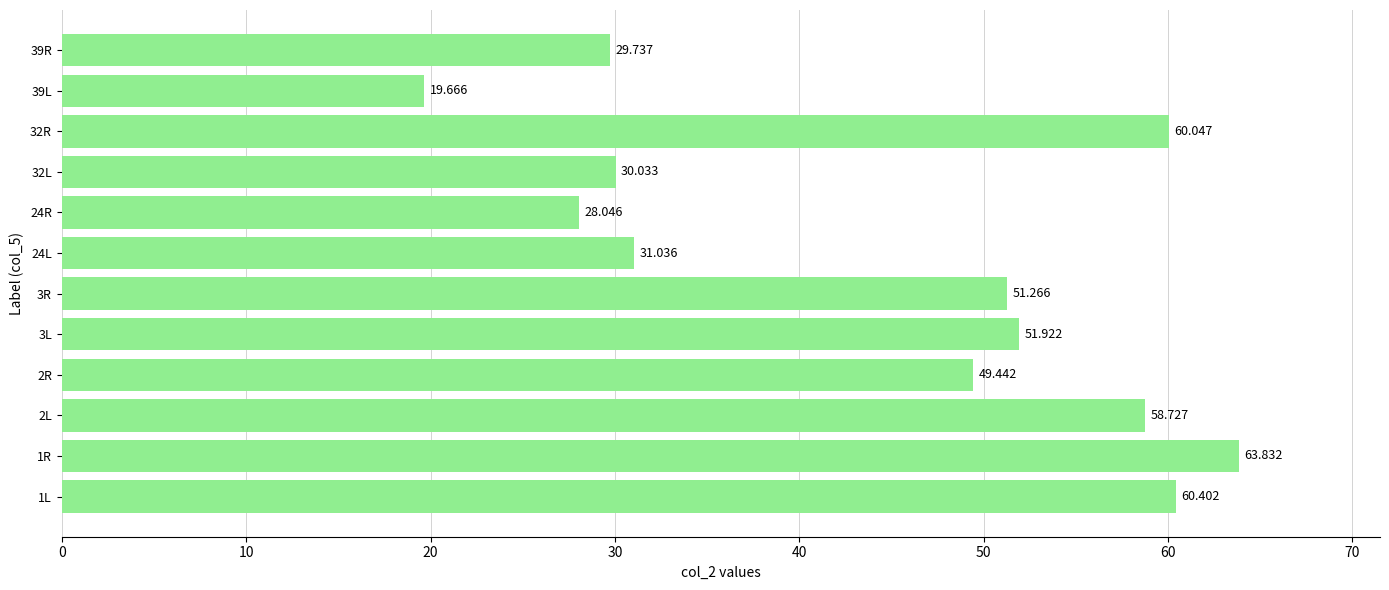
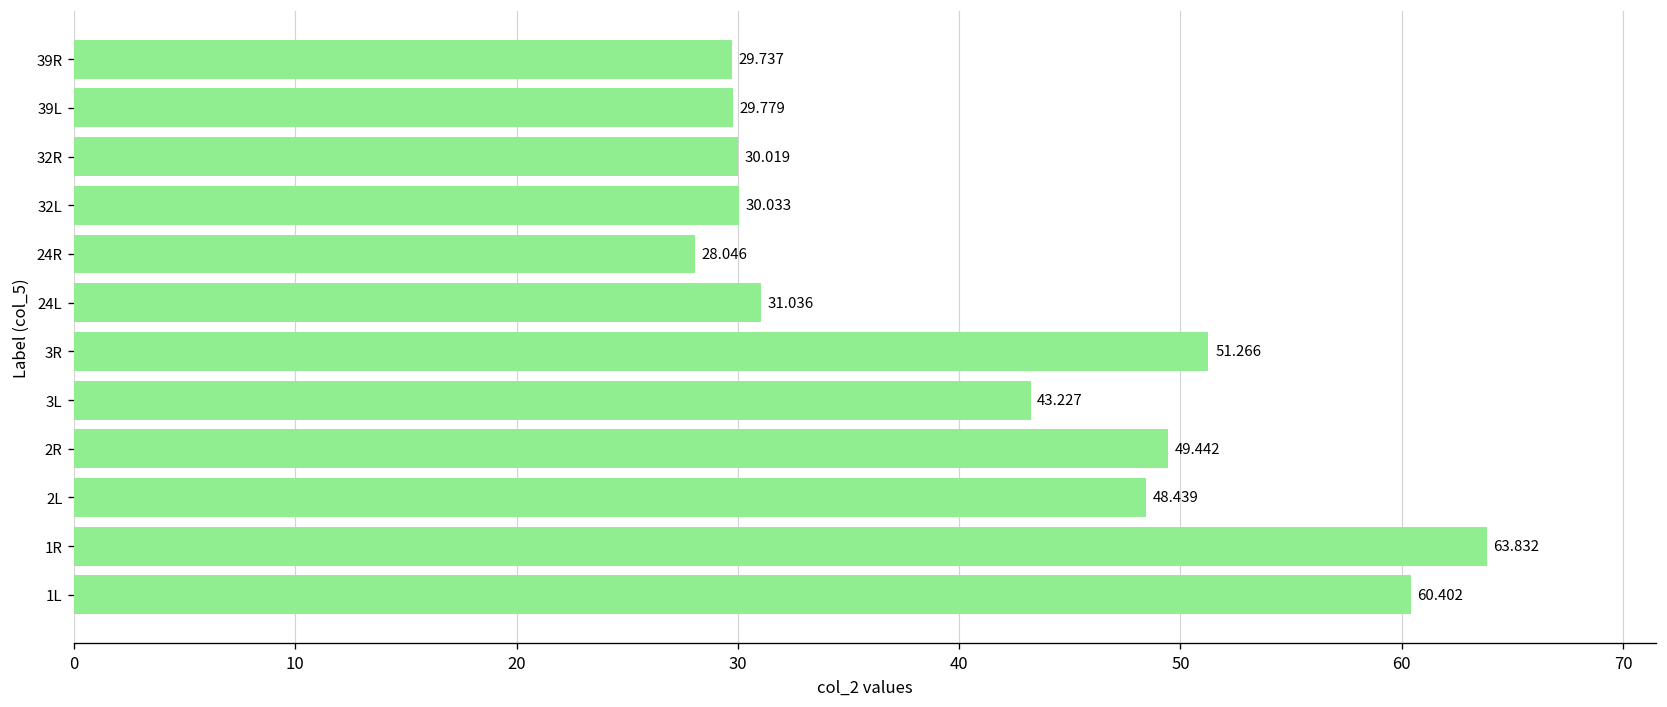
39L: 19.666 -> 29.779
32R: 60.047 -> 30.019
3L: 51.922 -> 43.227
2L: 58.727 -> 48.439
